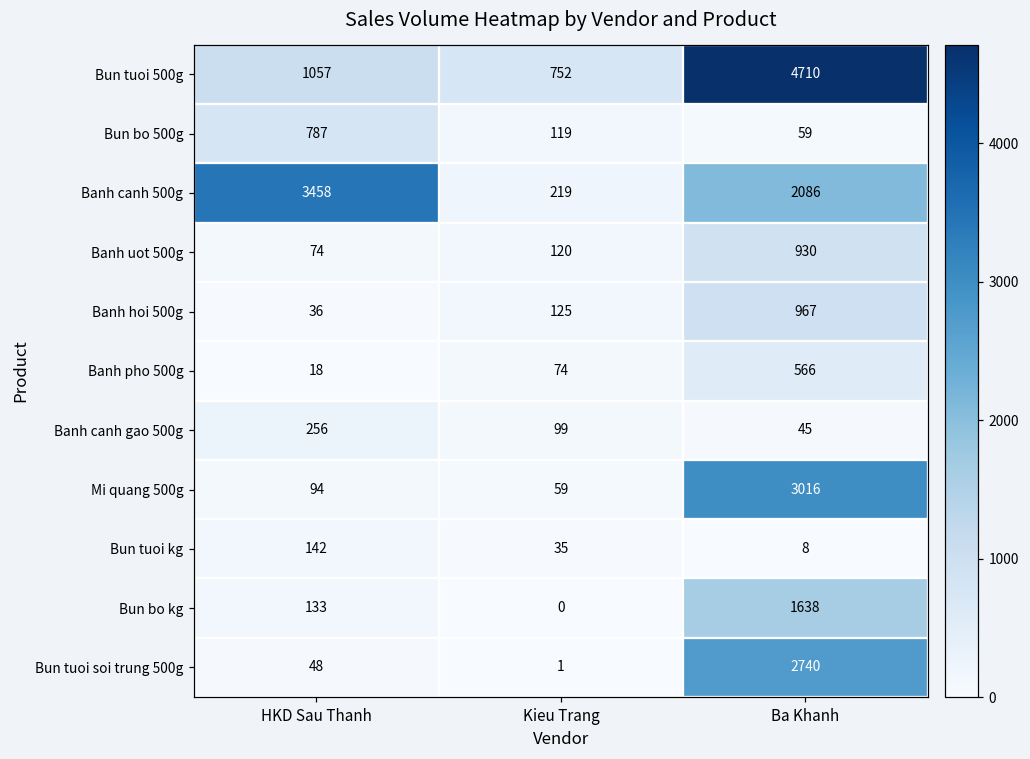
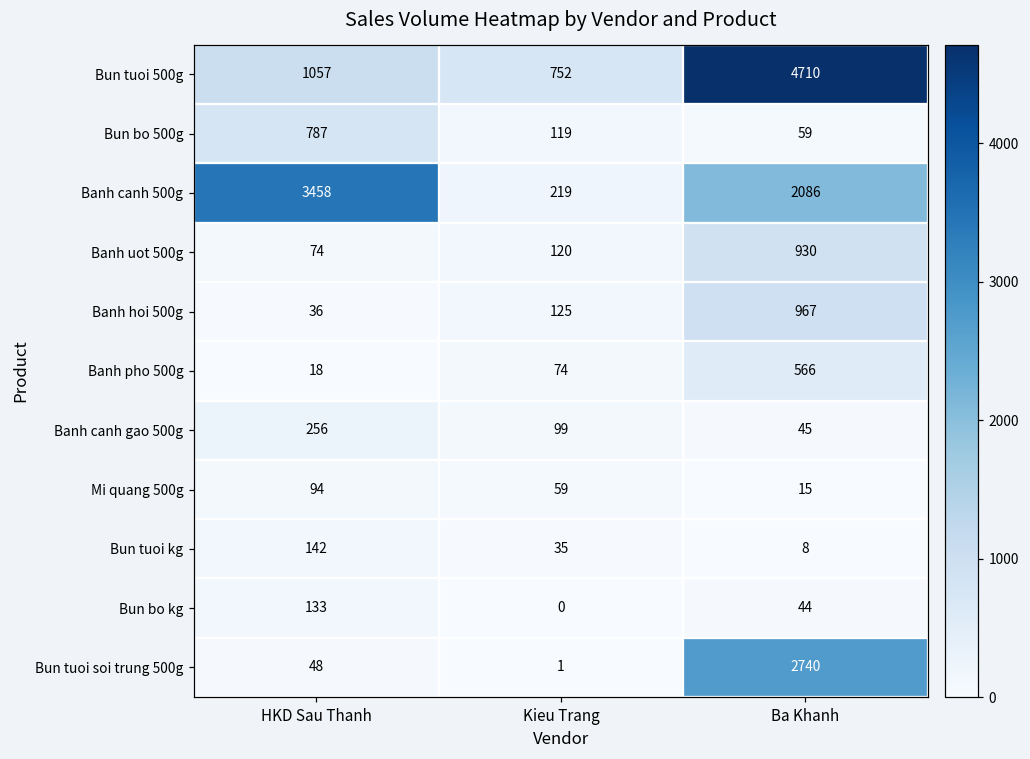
Mi quang 500g, Ba Khanh: 3016 -> 15
Bun bo kg, Ba Khanh: 1638 -> 44
